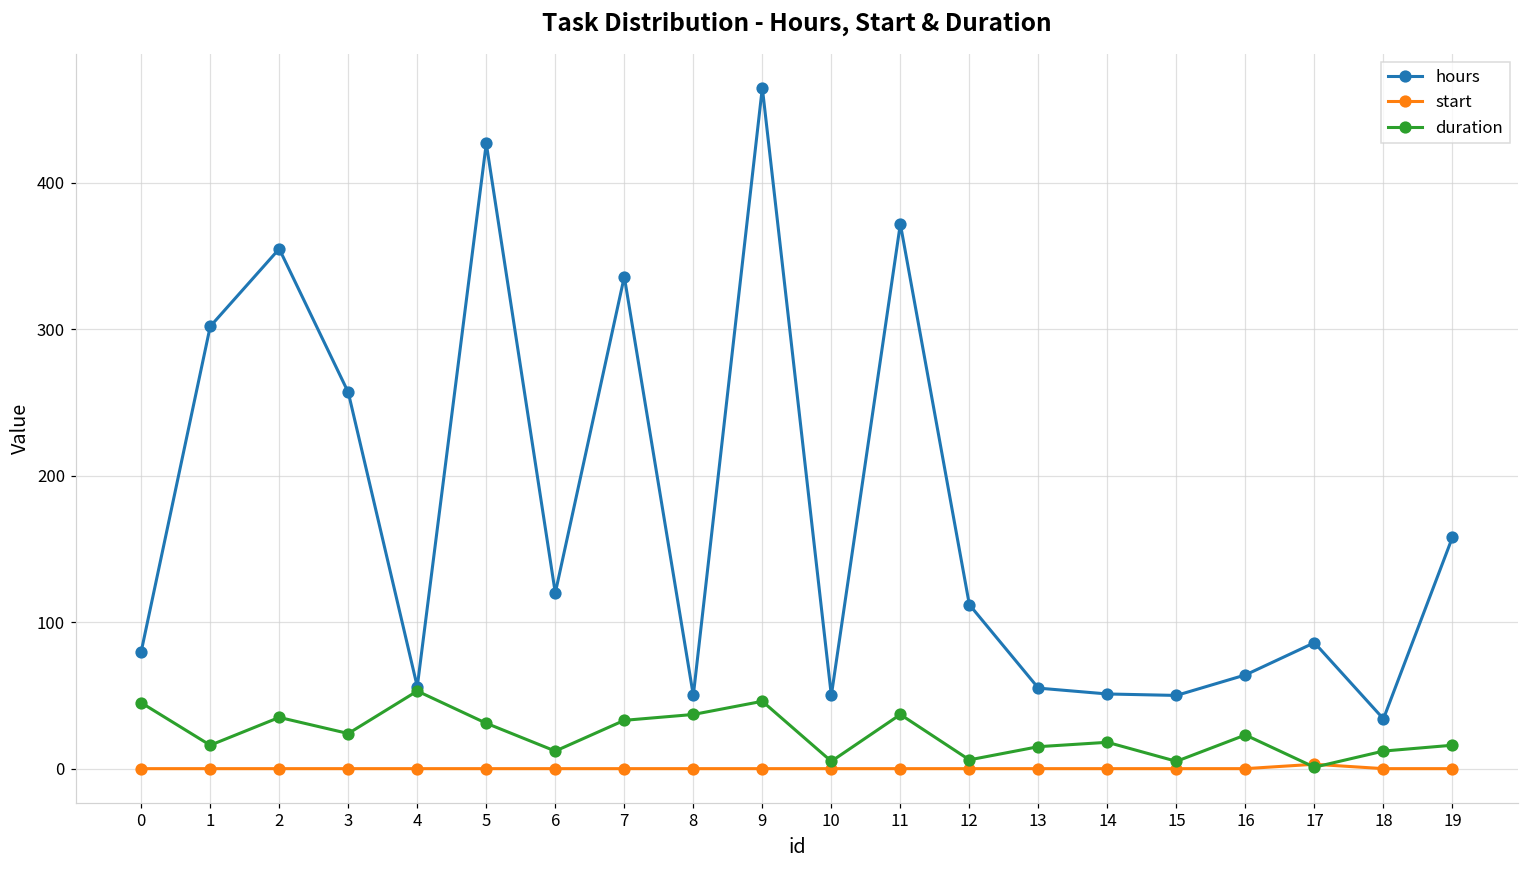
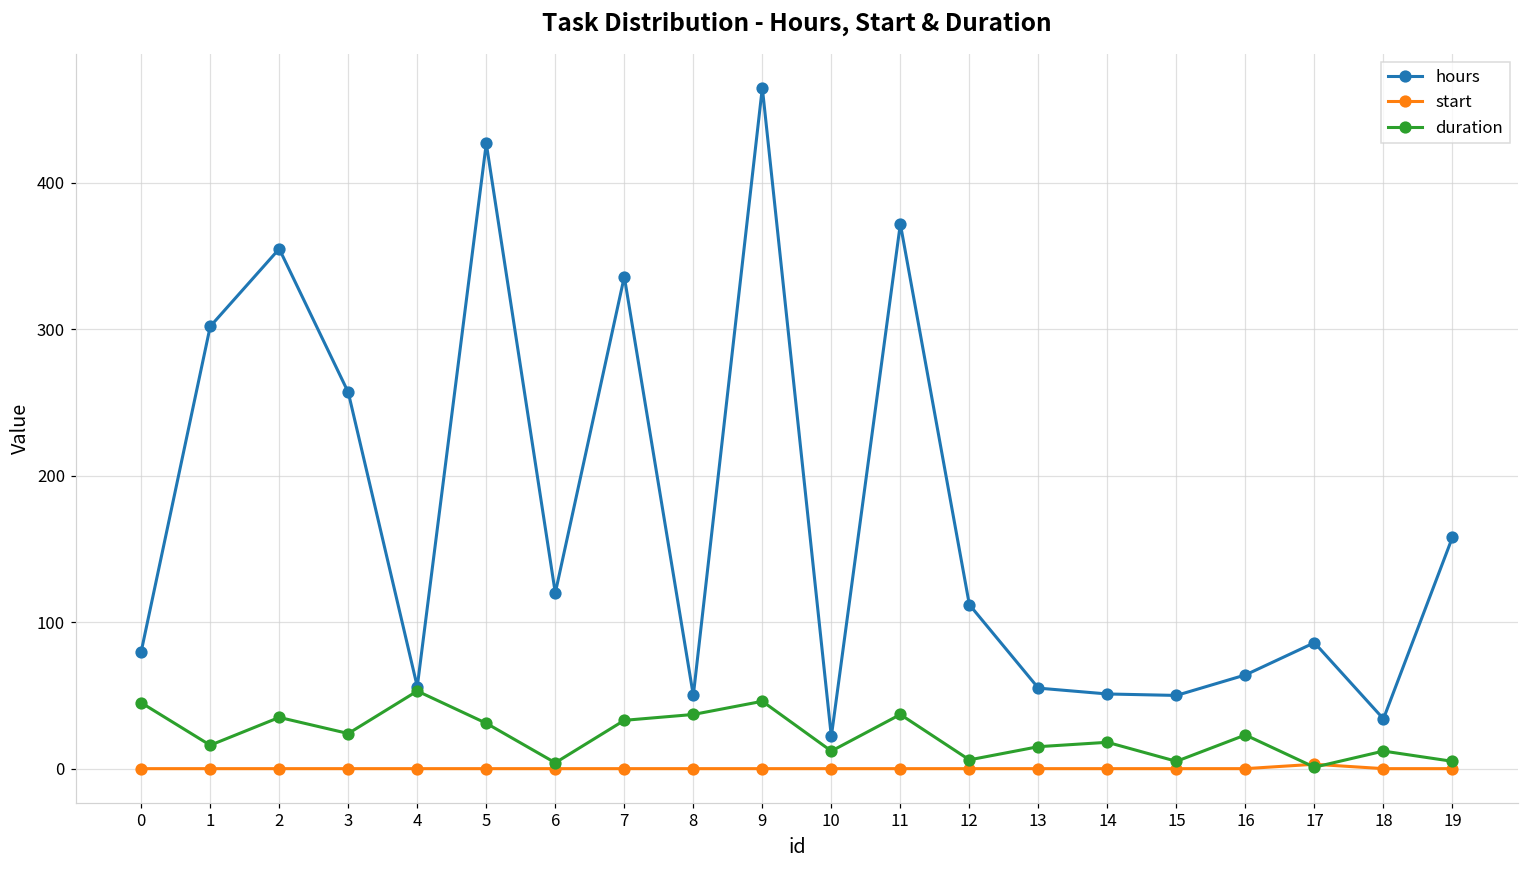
duration, 6: 12 -> 4
hours, 10: 50 -> 22
duration, 10: 5 -> 12
duration, 19: 16 -> 5
